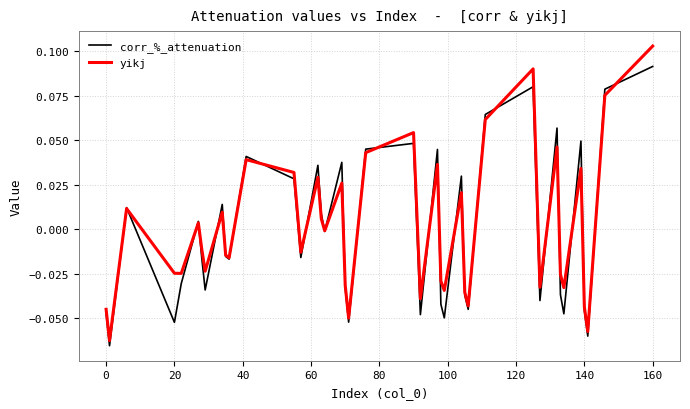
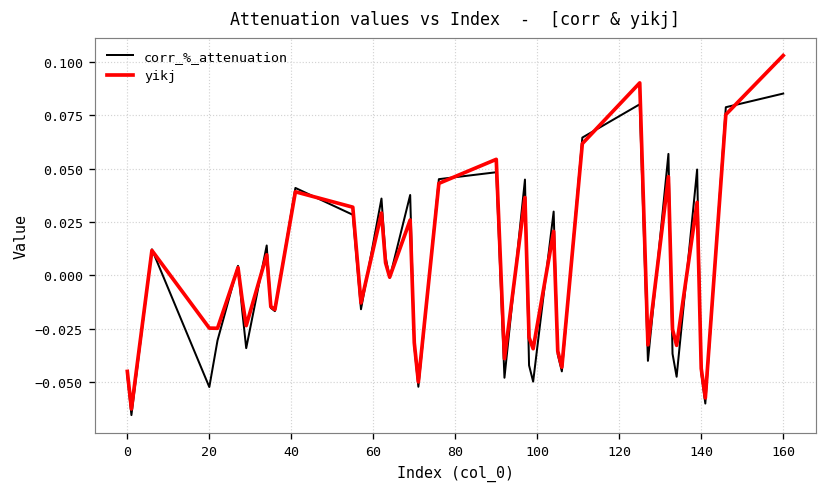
corr_%_attenuation, 160: 0.092 -> 0.085
